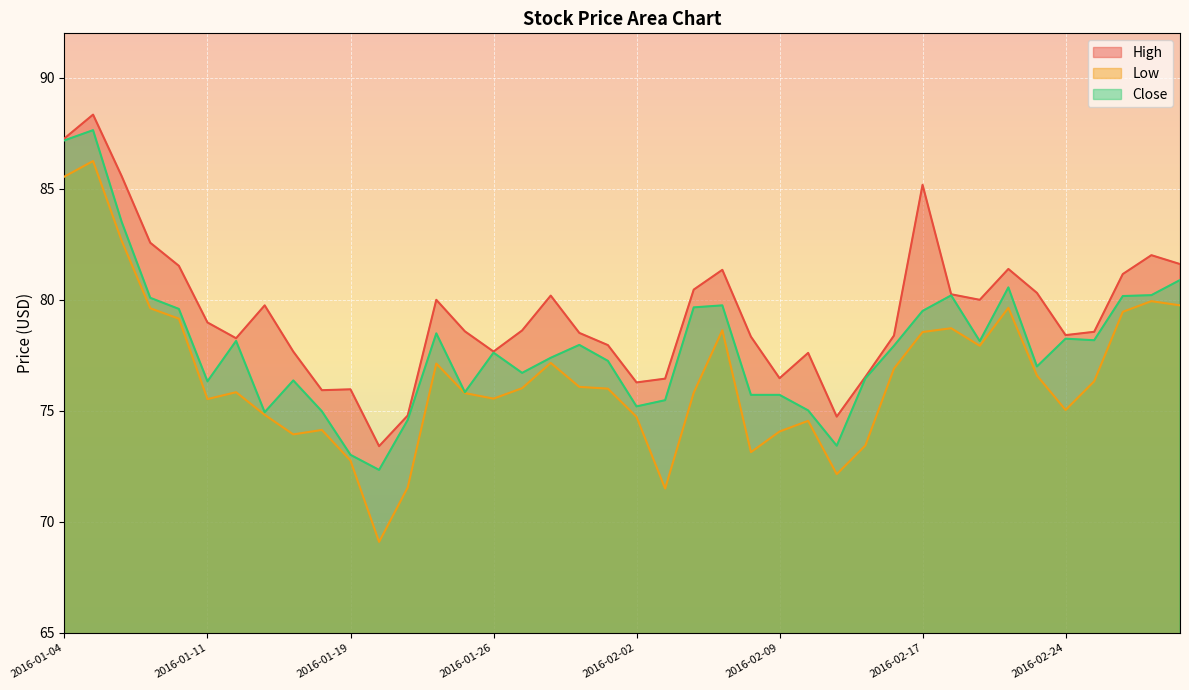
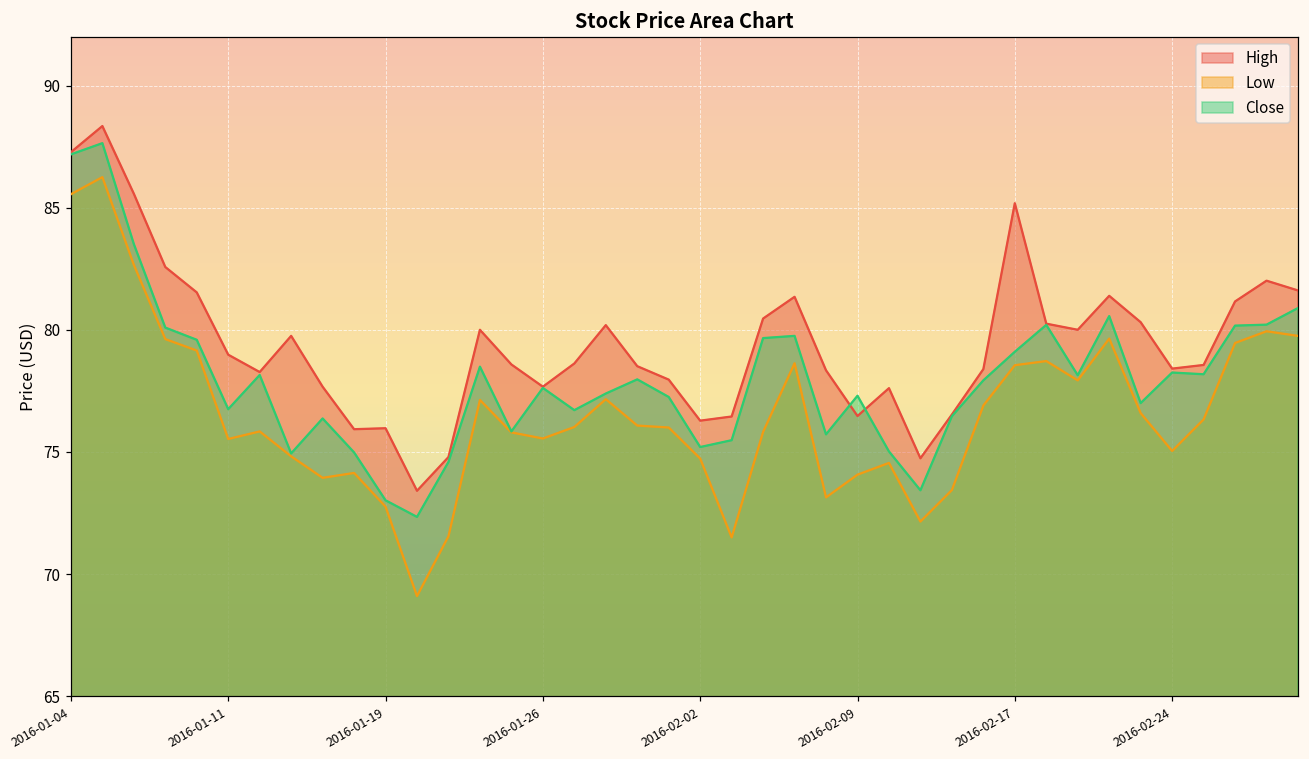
Close, 2016-01-11: 76.3 -> 76.8
Close, 2016-02-09: 75.7 -> 77.3
Close, 2016-02-17: 79.5 -> 79.1
